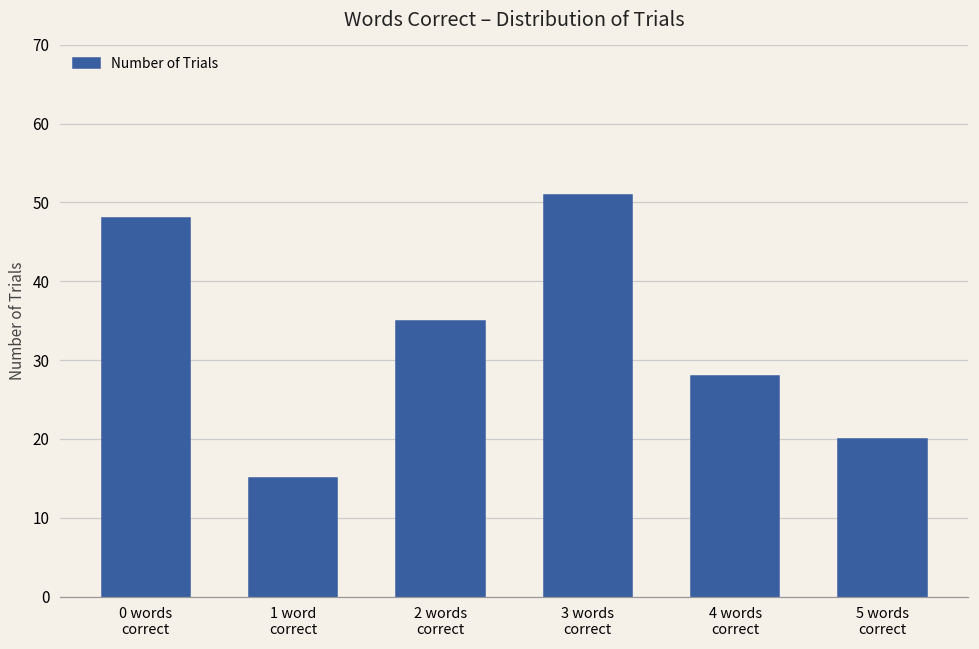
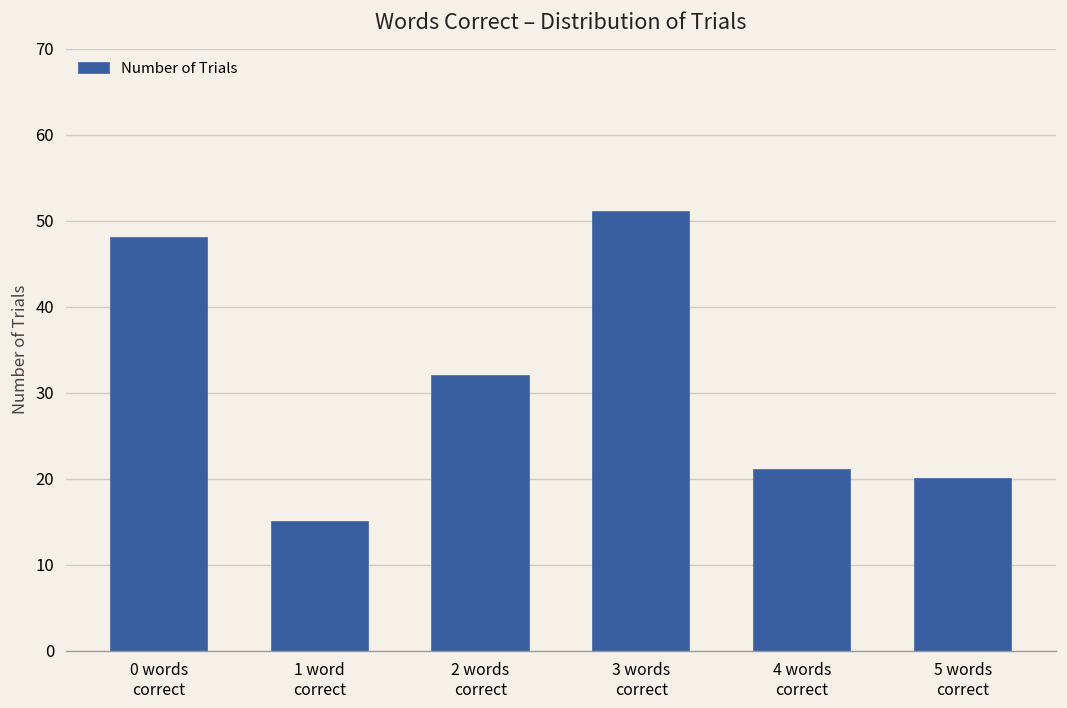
2 words correct: 35 -> 32
4 words correct: 28 -> 21
